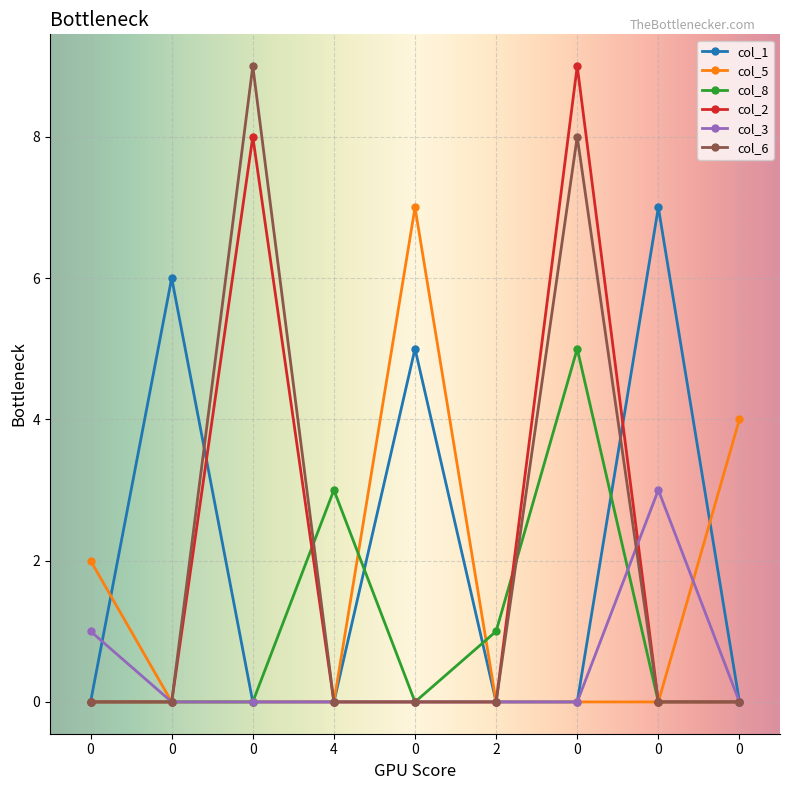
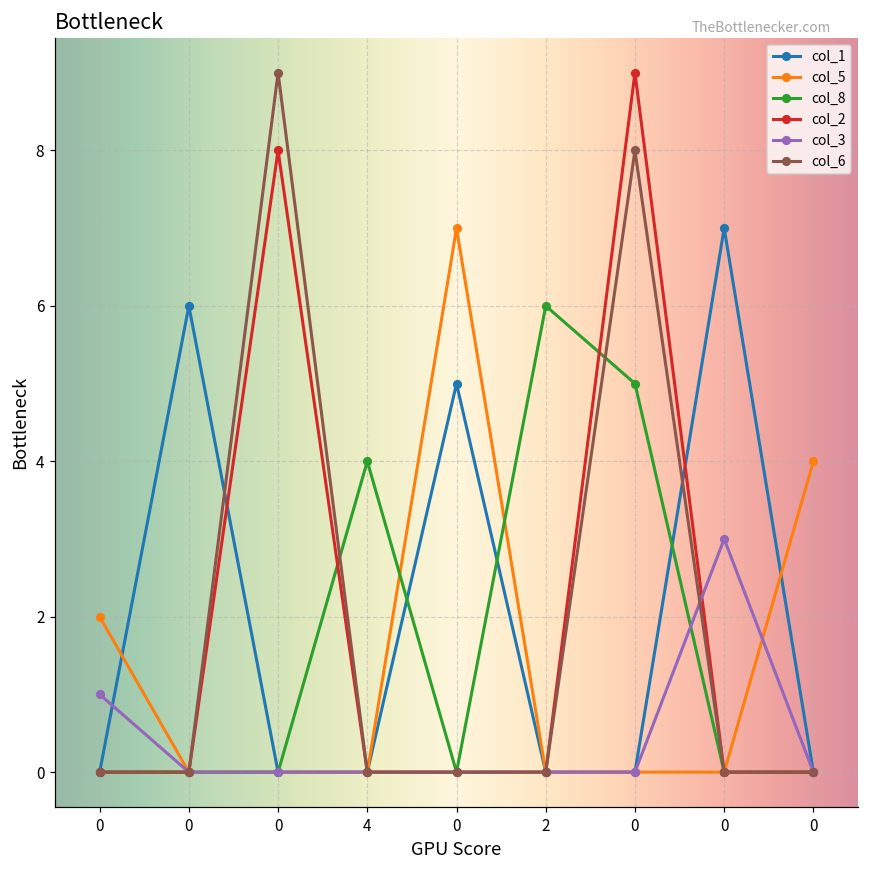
col_8, 4: 3 -> 4
col_8, 2: 1 -> 6
